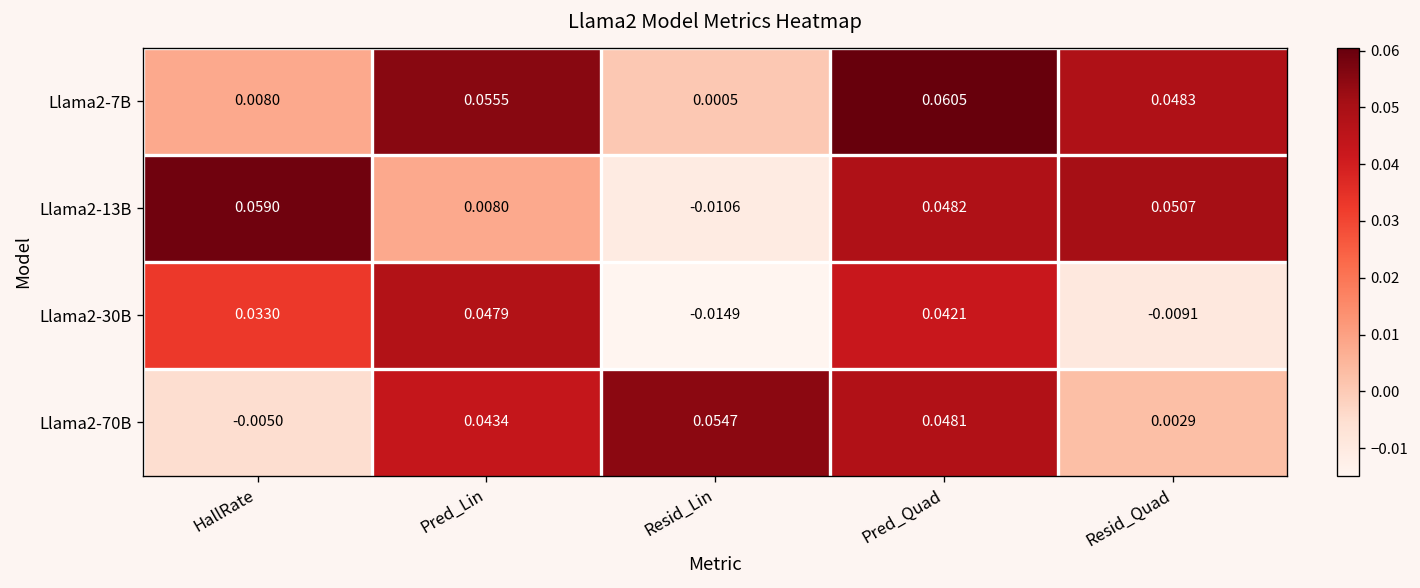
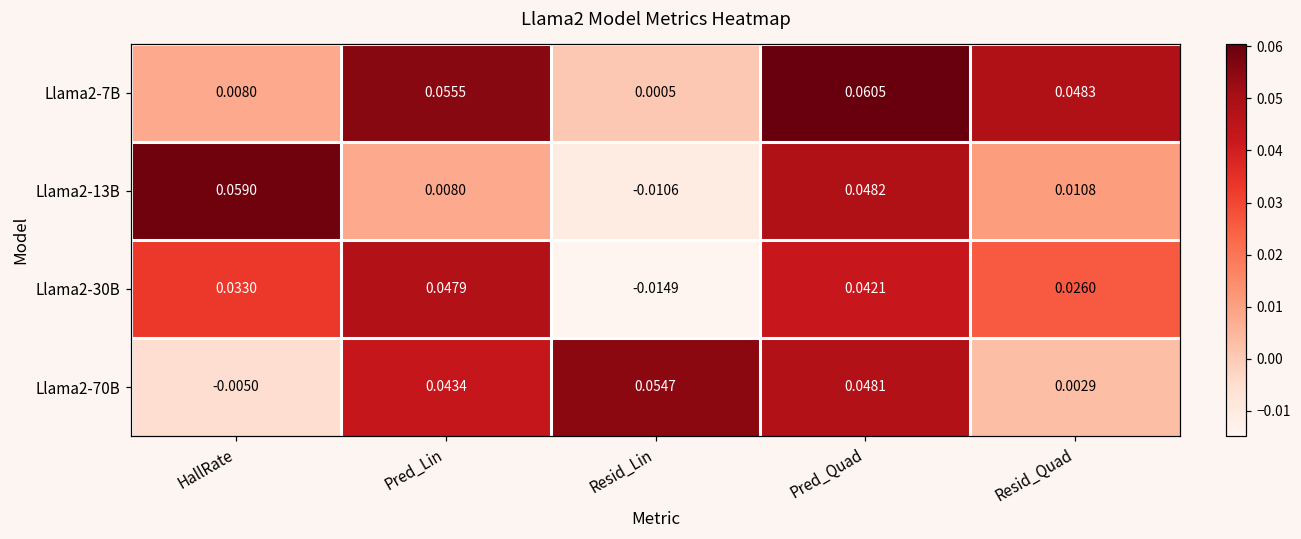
Llama2-13B, Resid_Quad: 0.0507 -> 0.0108
Llama2-30B, Resid_Quad: -0.0091 -> 0.0260
